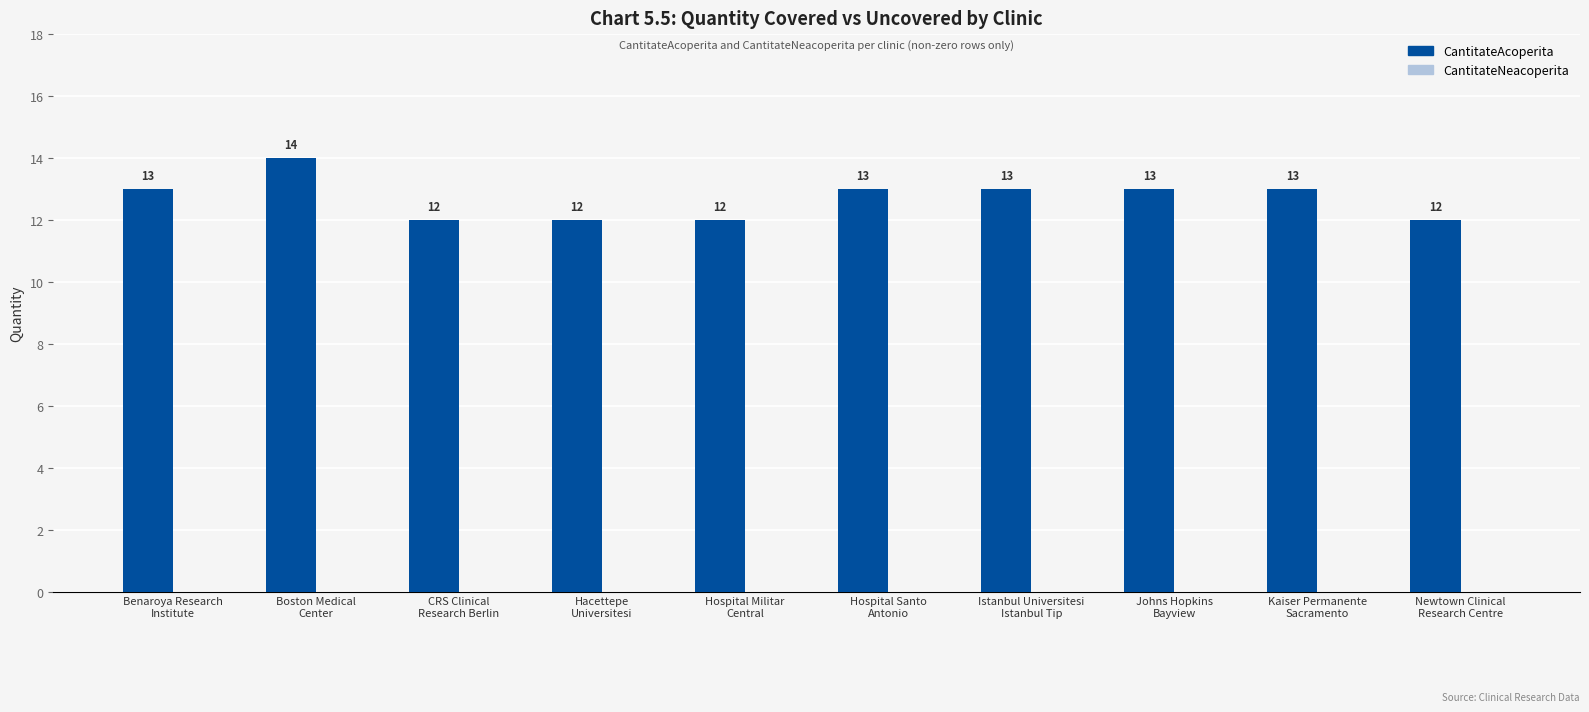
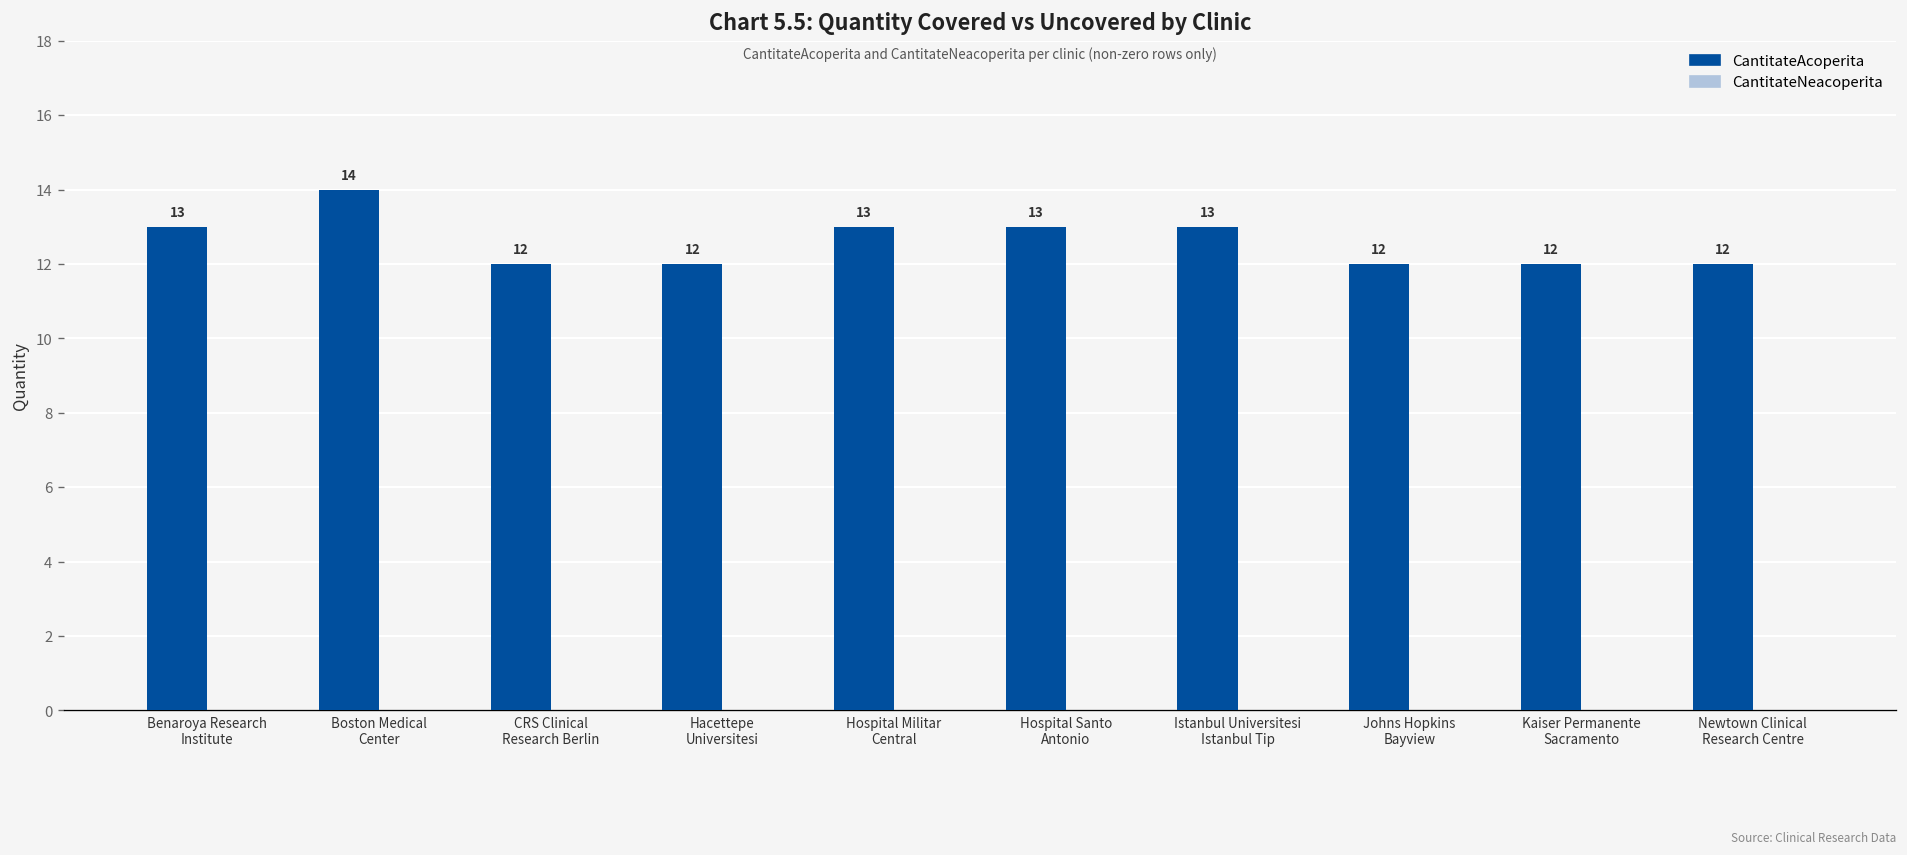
CantitateAcoperita, Hospital Militar Central: 12 -> 13
CantitateAcoperita, Johns Hopkins Bayview: 13 -> 12
CantitateAcoperita, Kaiser Permanente Sacramento: 13 -> 12
